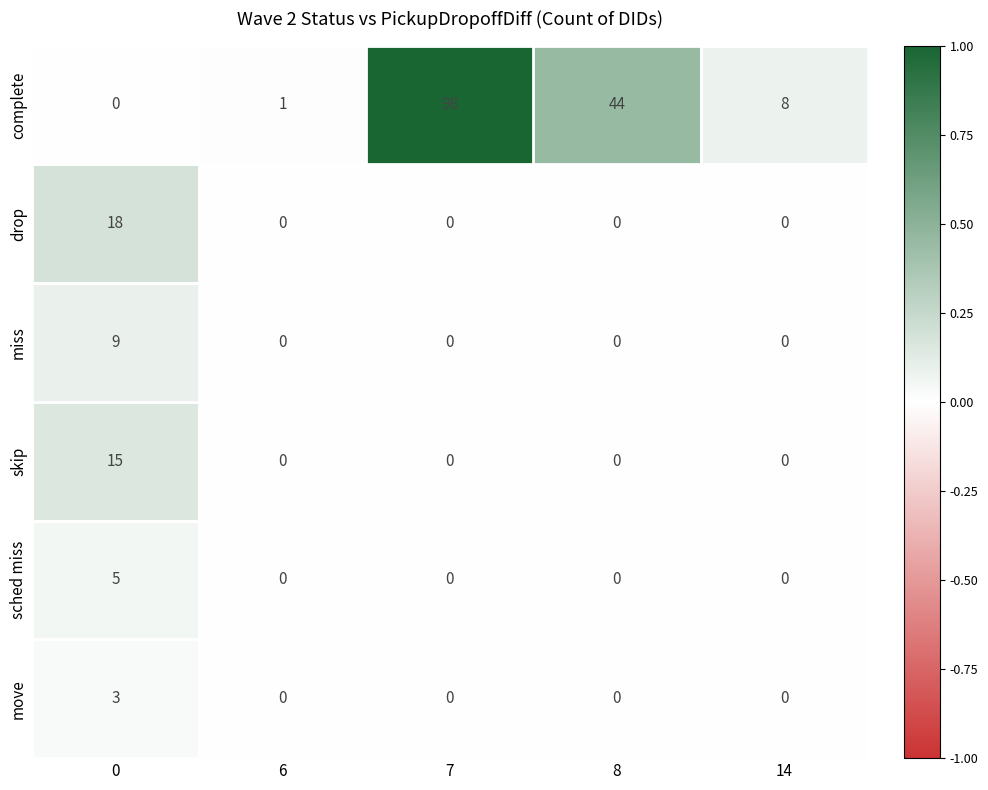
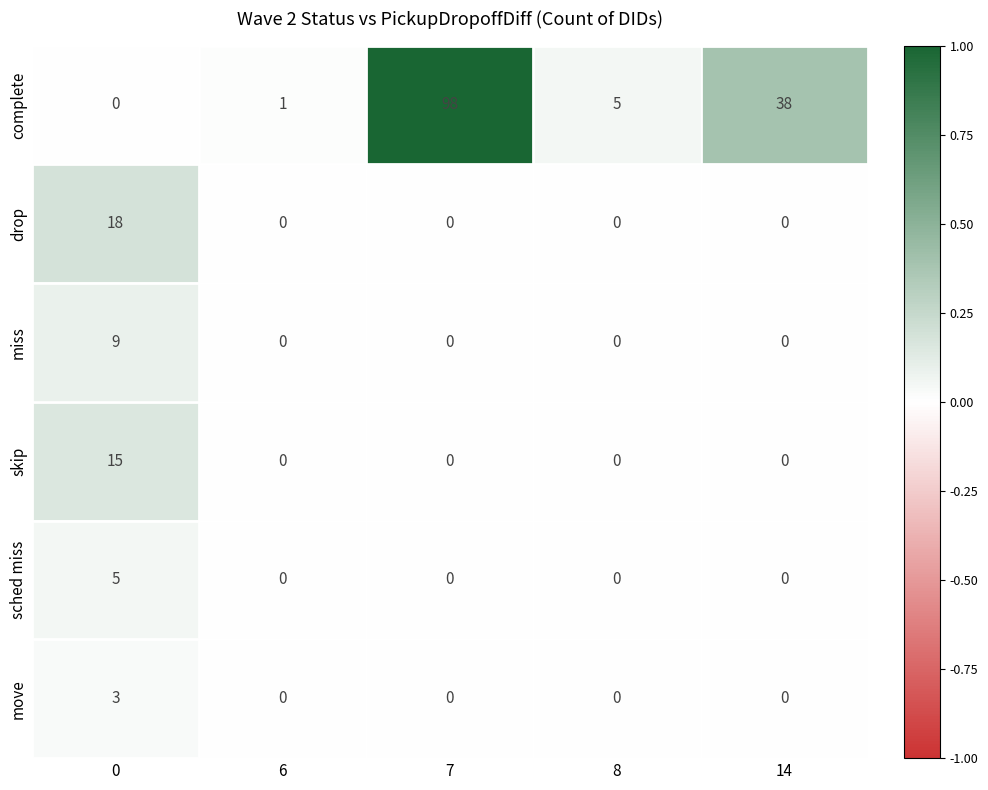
complete, 8: 44 -> 5
complete, 14: 8 -> 38
